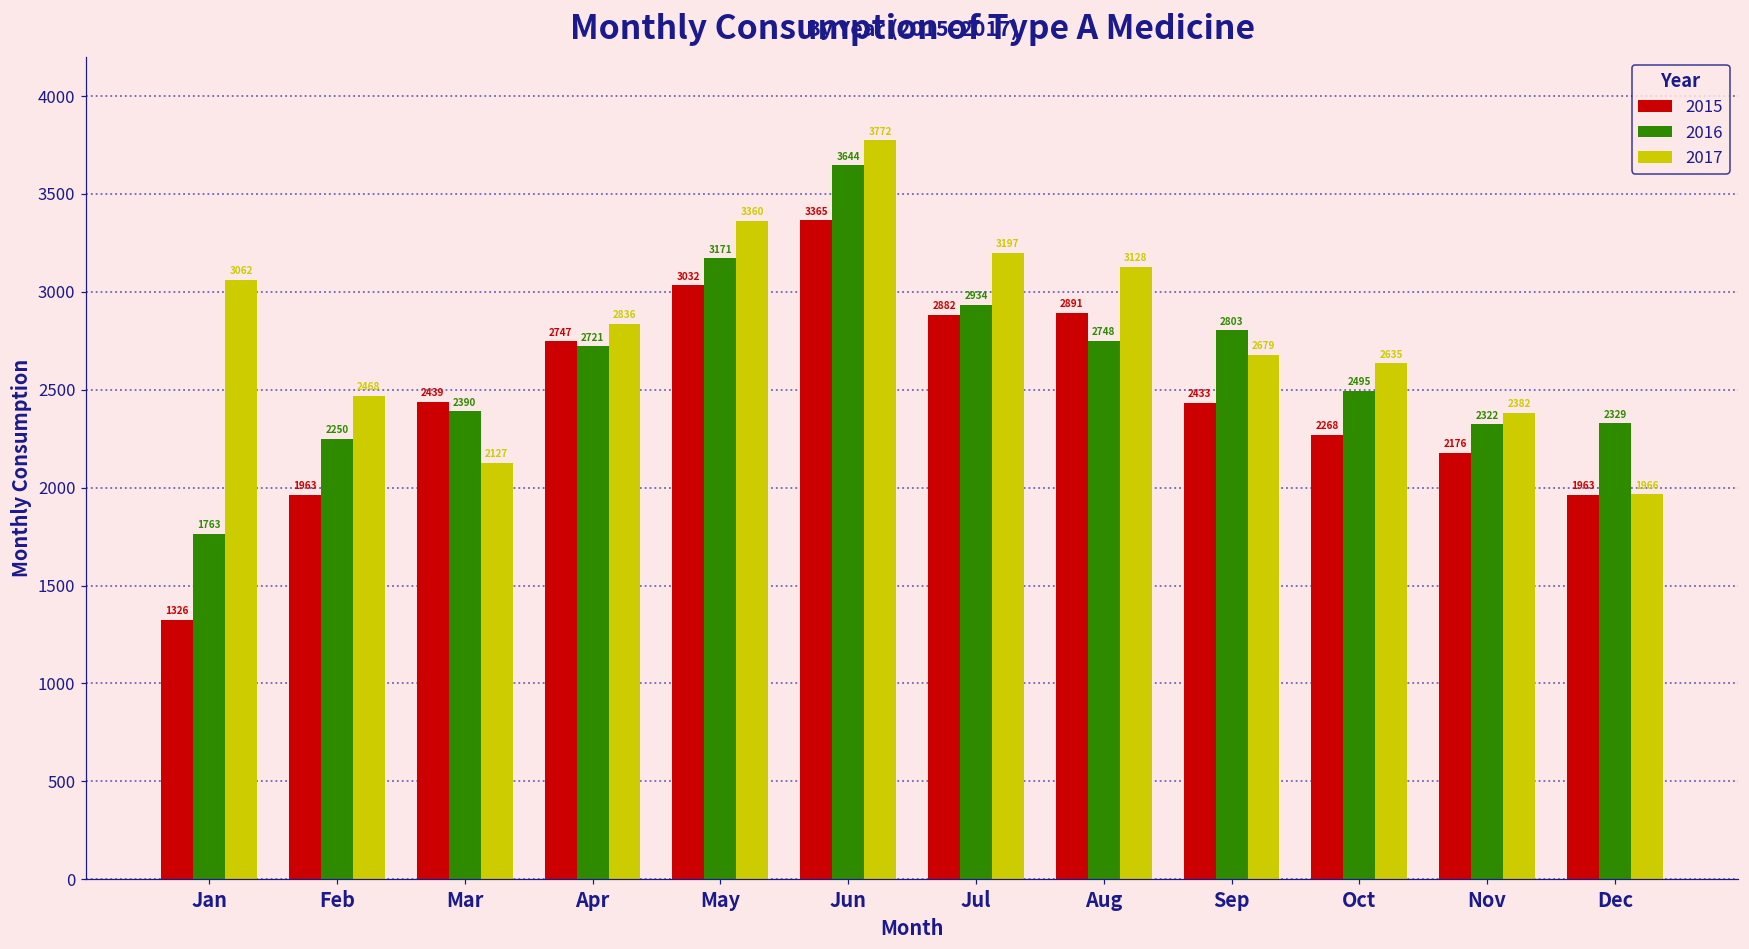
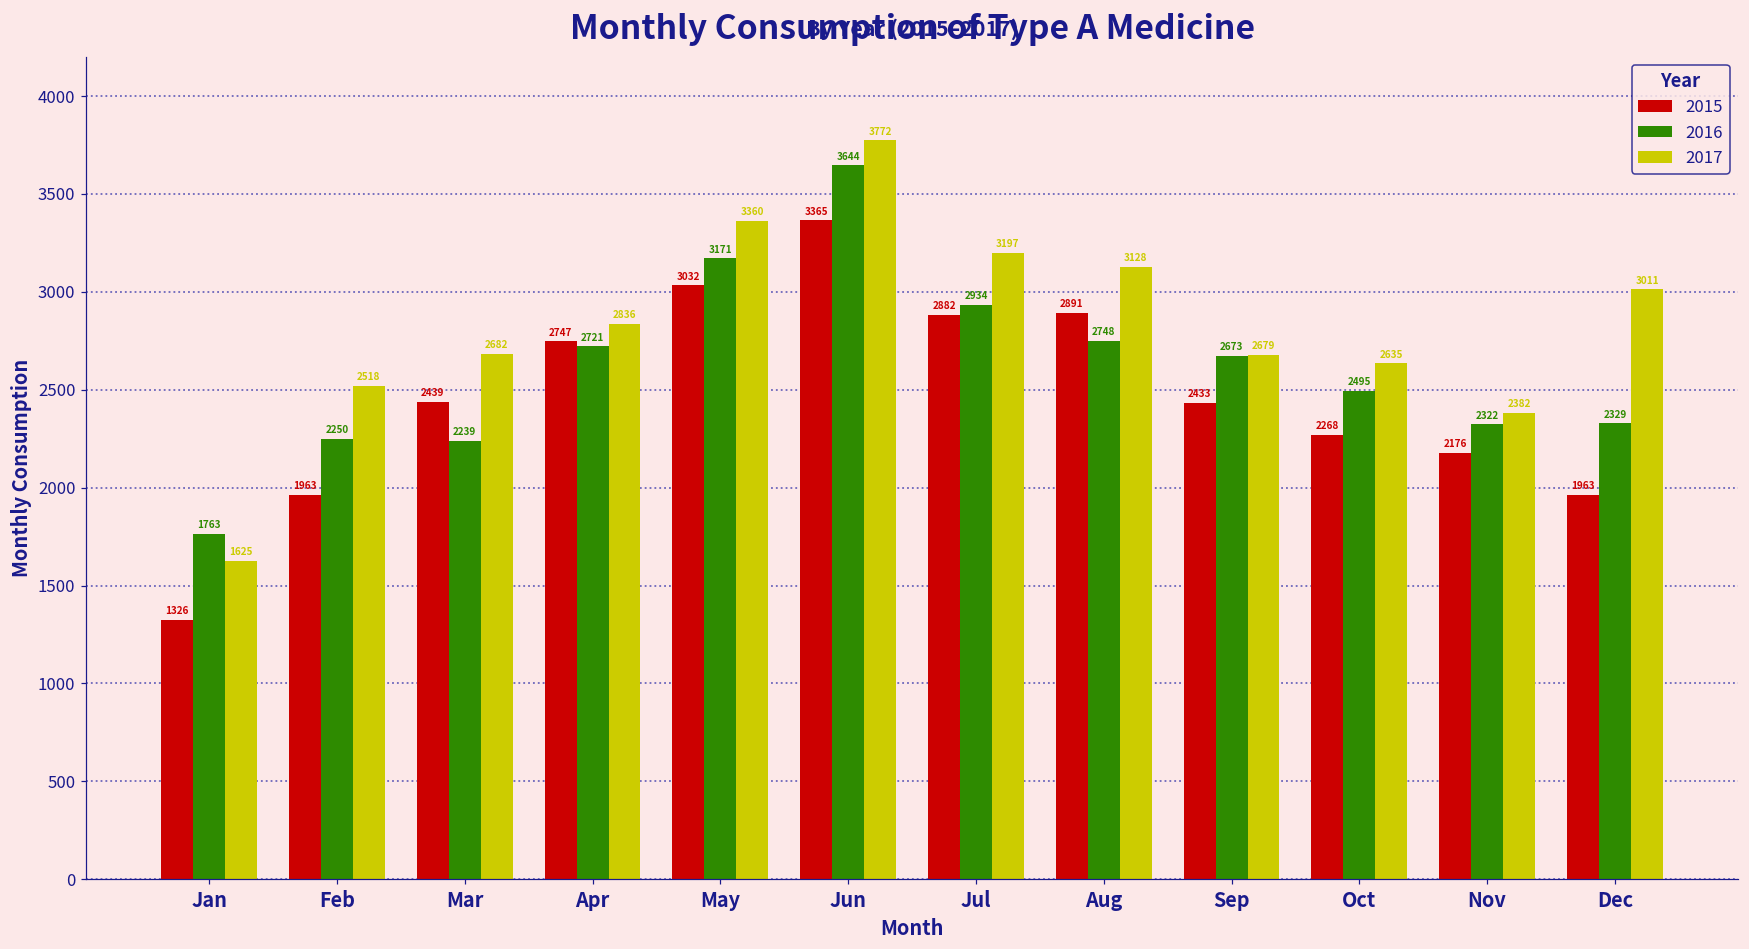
2017, Jan: 3062 -> 1625
2017, Feb: 2468 -> 2518
2016, Mar: 2390 -> 2239
2017, Mar: 2127 -> 2682
2016, Sep: 2803 -> 2673
2017, Dec: 1966 -> 3011
